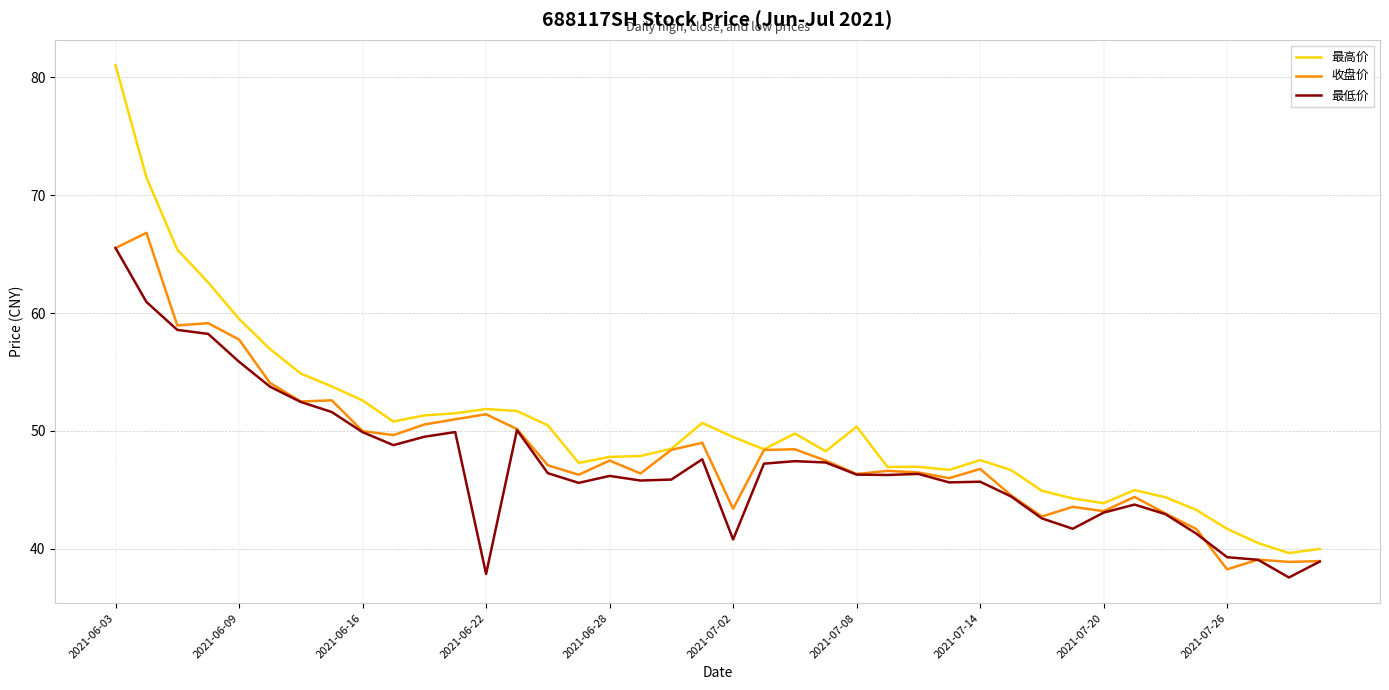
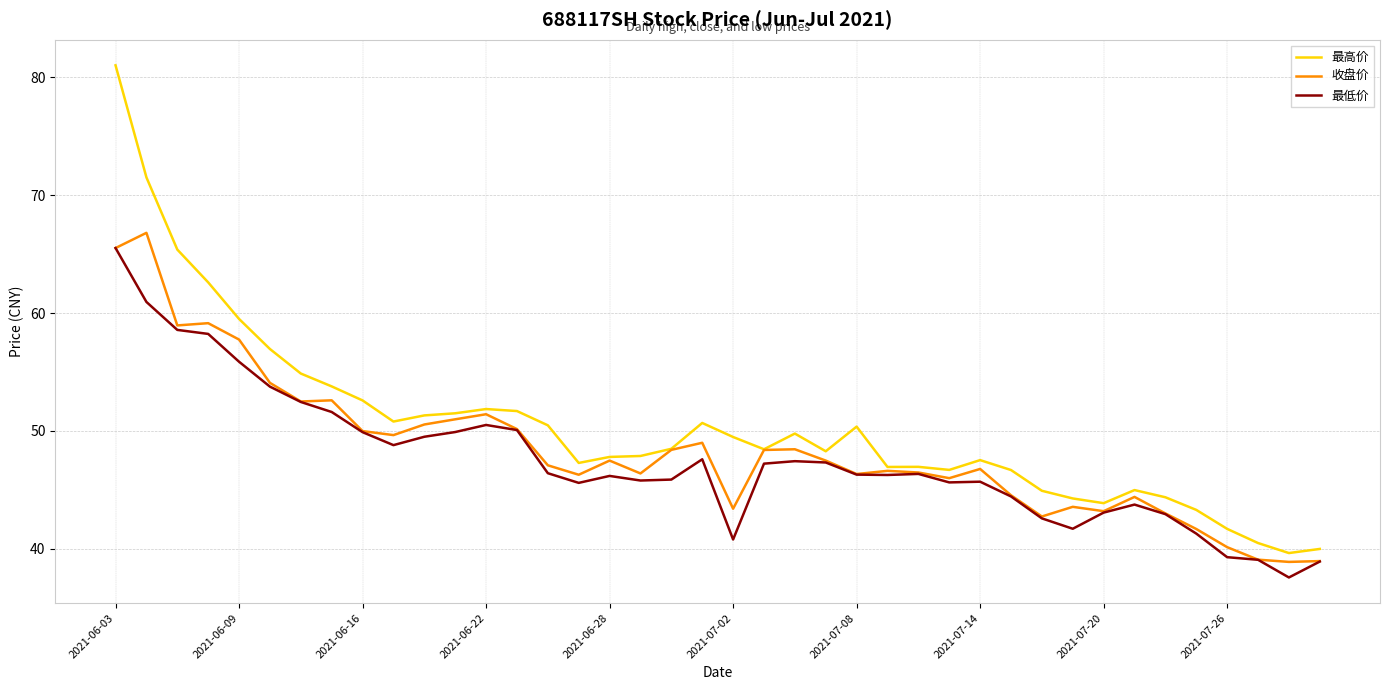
最低价, 2021-06-22: 37.9 -> 50.5
收盘价, 2021-07-26: 38.3 -> 40.2
